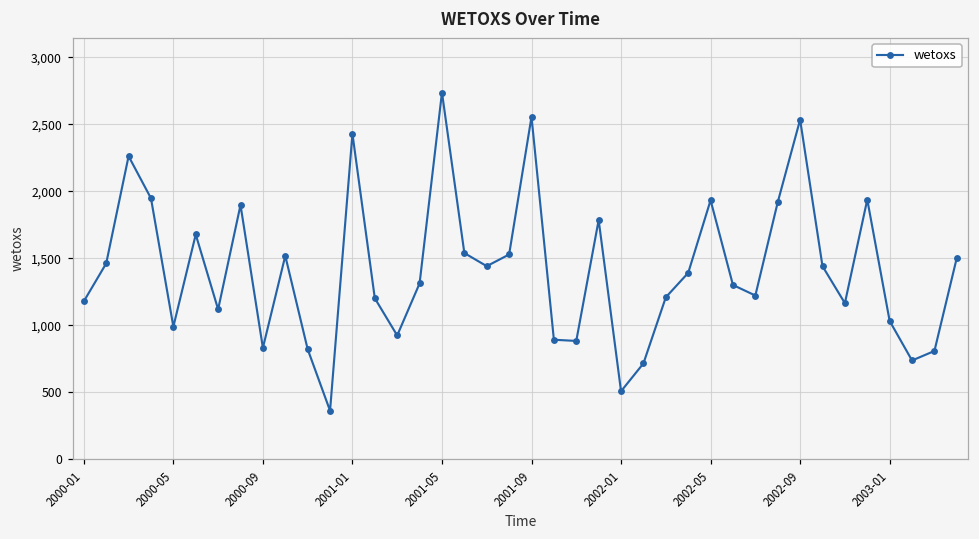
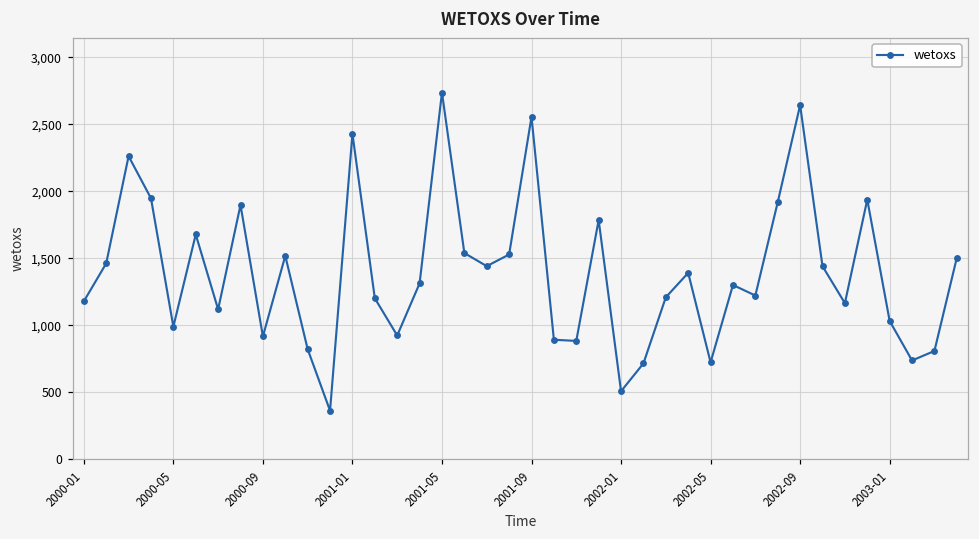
2000-09: 830 -> 920
2002-05: 1,930 -> 720
2002-09: 2,530 -> 2,640
